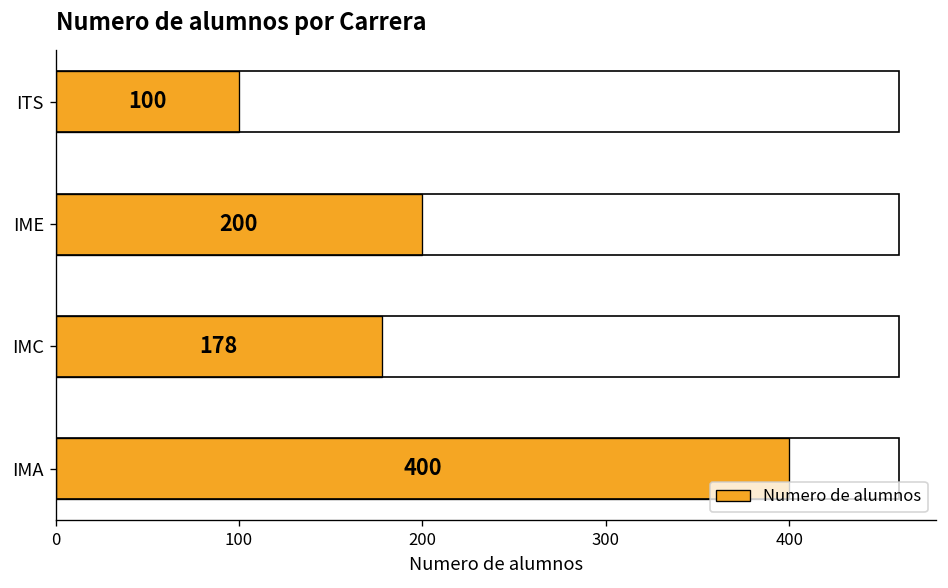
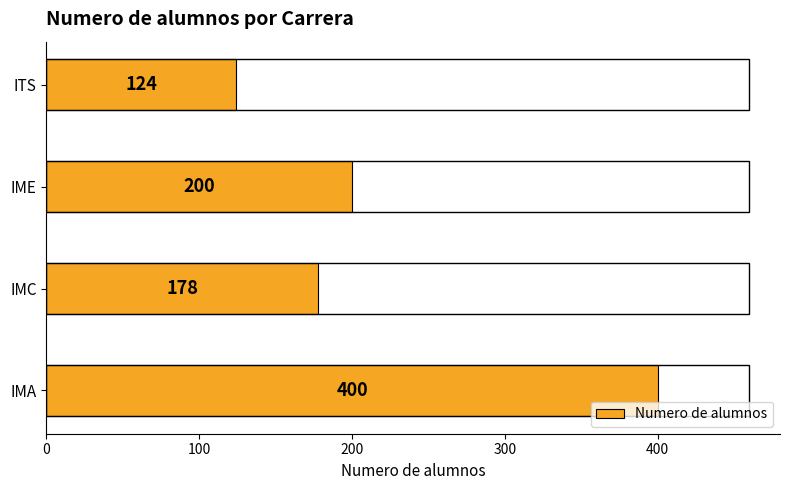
ITS: 100 -> 124
